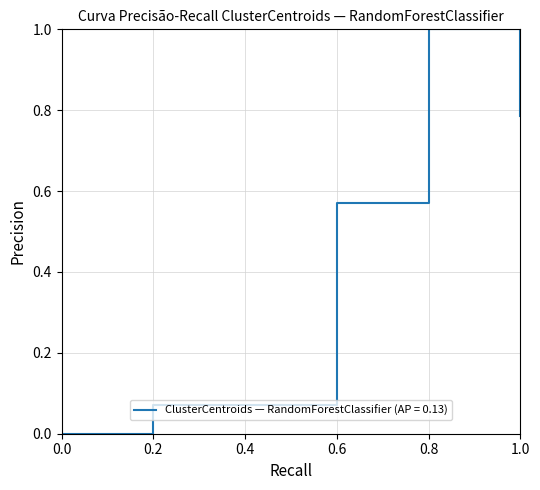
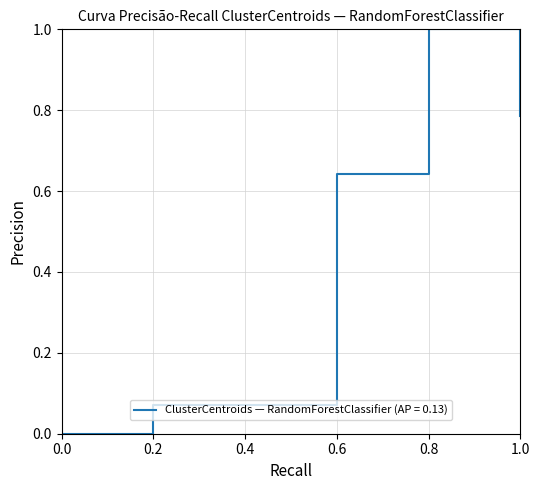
0.6: 0.57 -> 0.64
